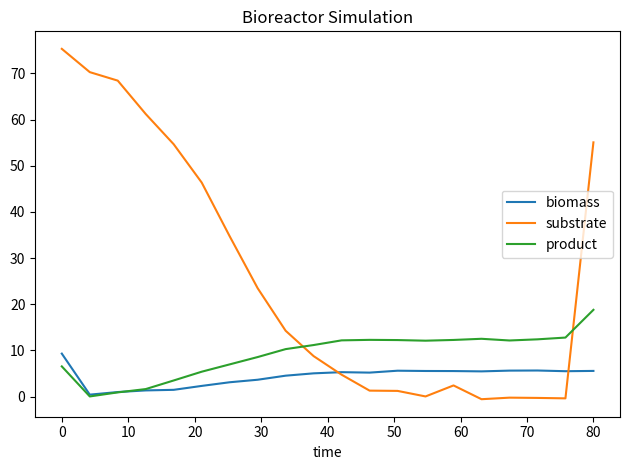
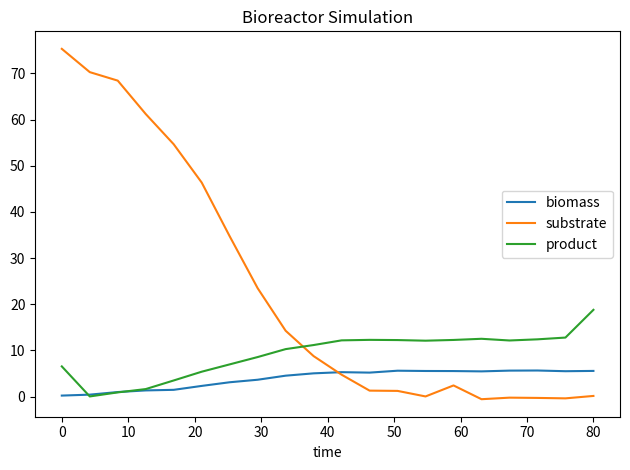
biomass, 0: 9 -> 0
substrate, 80: 55 -> 0
